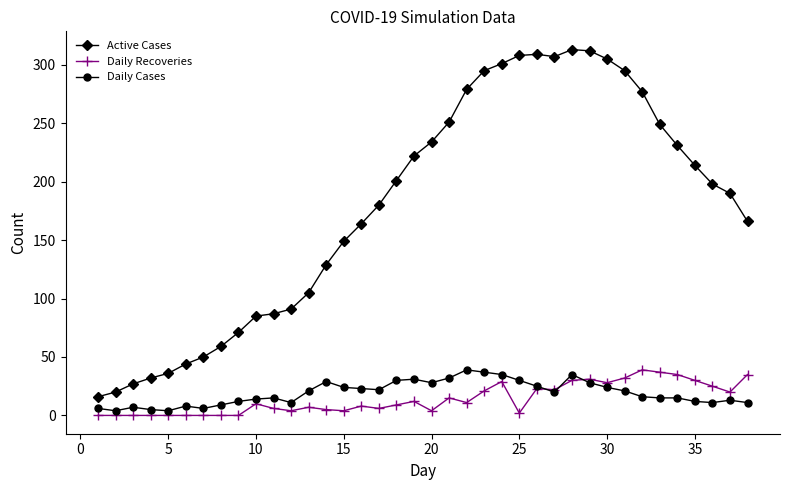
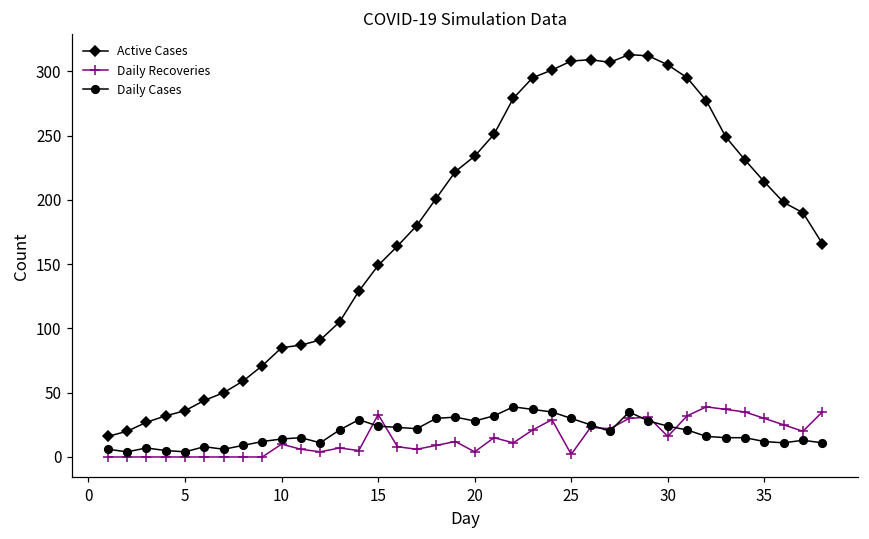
Daily Recoveries, 15: 4 -> 33
Daily Recoveries, 30: 28 -> 16
